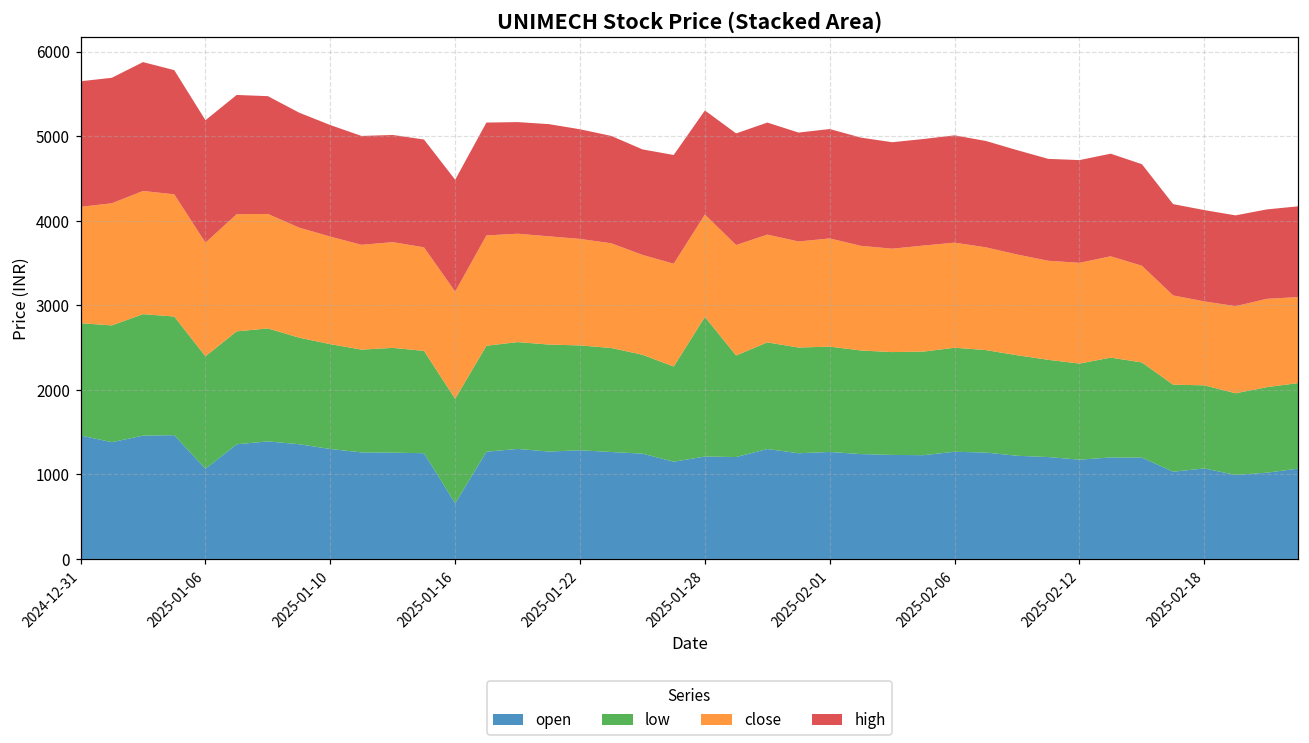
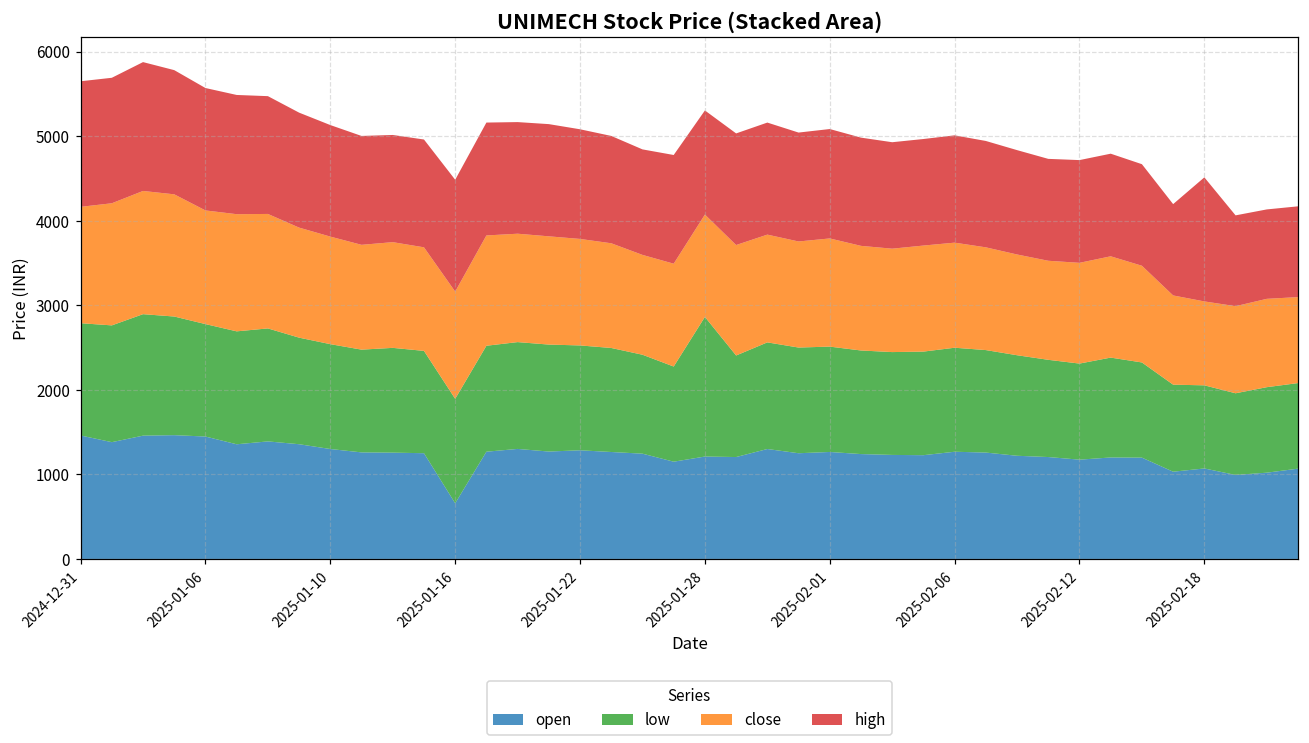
open, 2025-01-06: 1100 -> 1400
high, 2025-02-18: 1100 -> 1500
